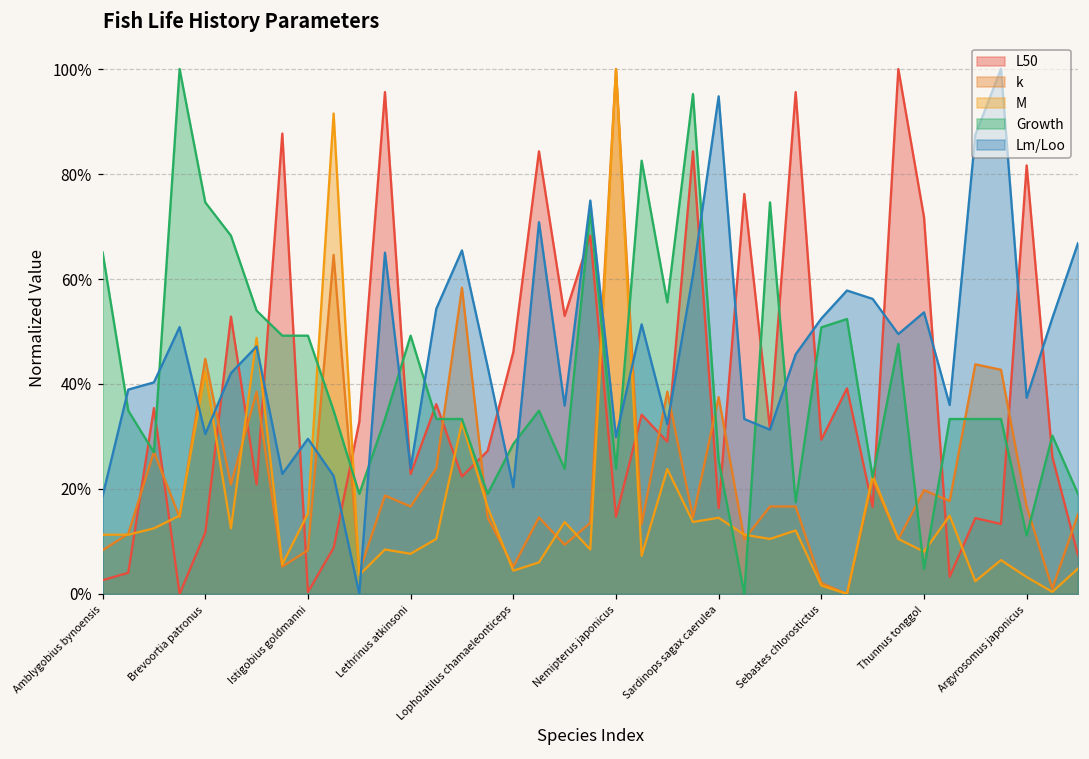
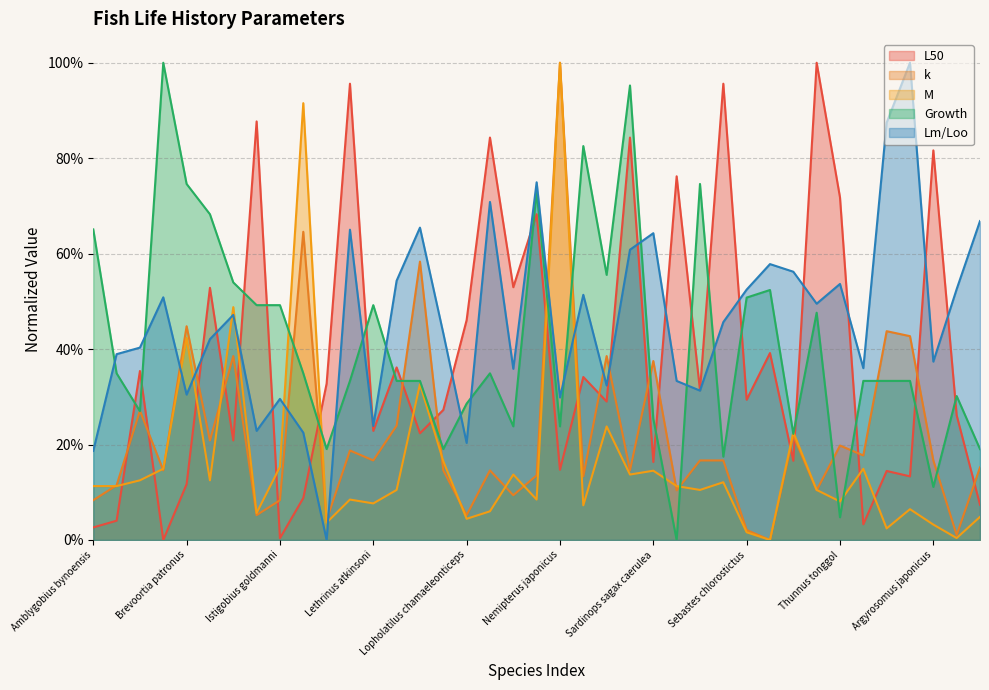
Lm/Loo, Sardinops sagax caerulea: 95% -> 64%
